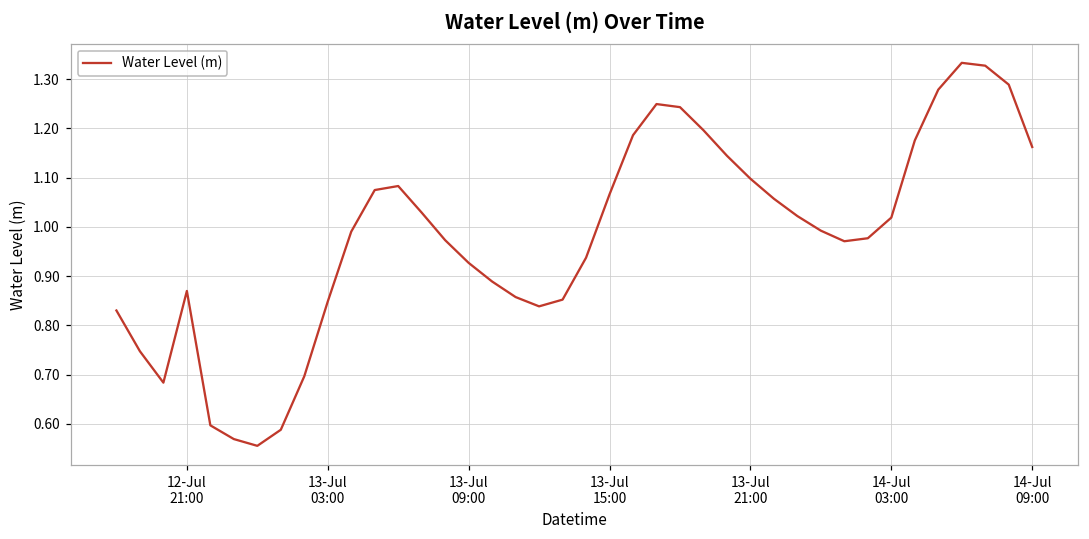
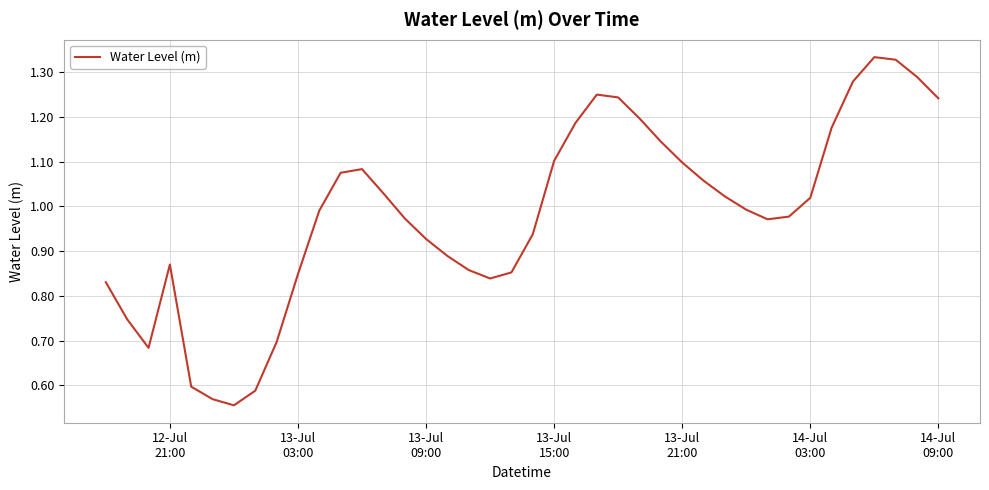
13-Jul 15:00: 1.07 -> 1.10
14-Jul 09:00: 1.16 -> 1.24
